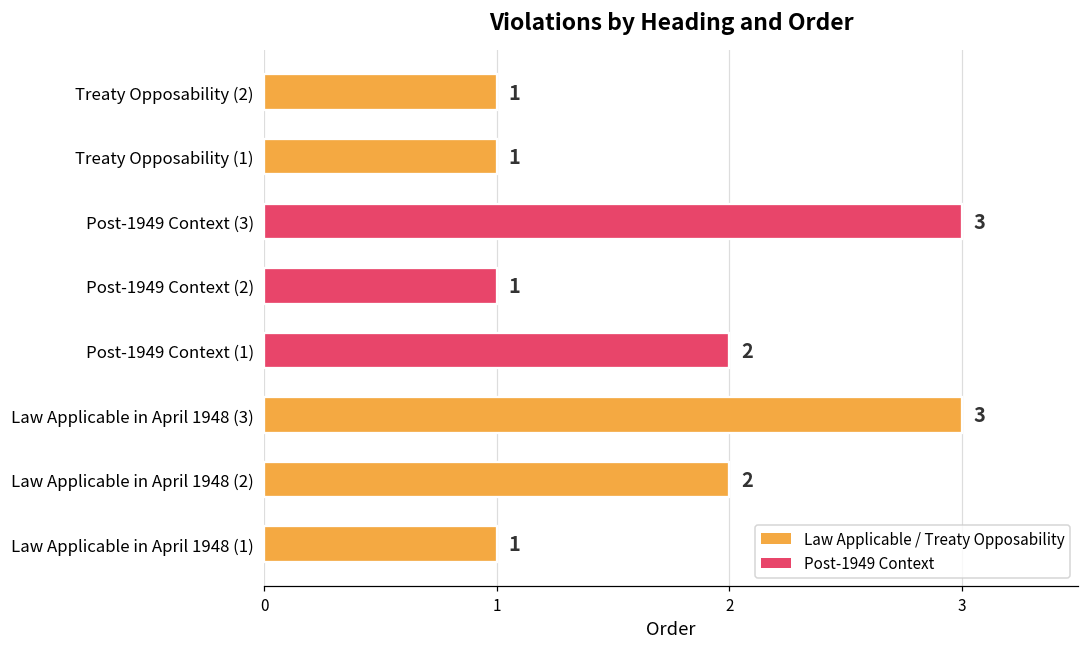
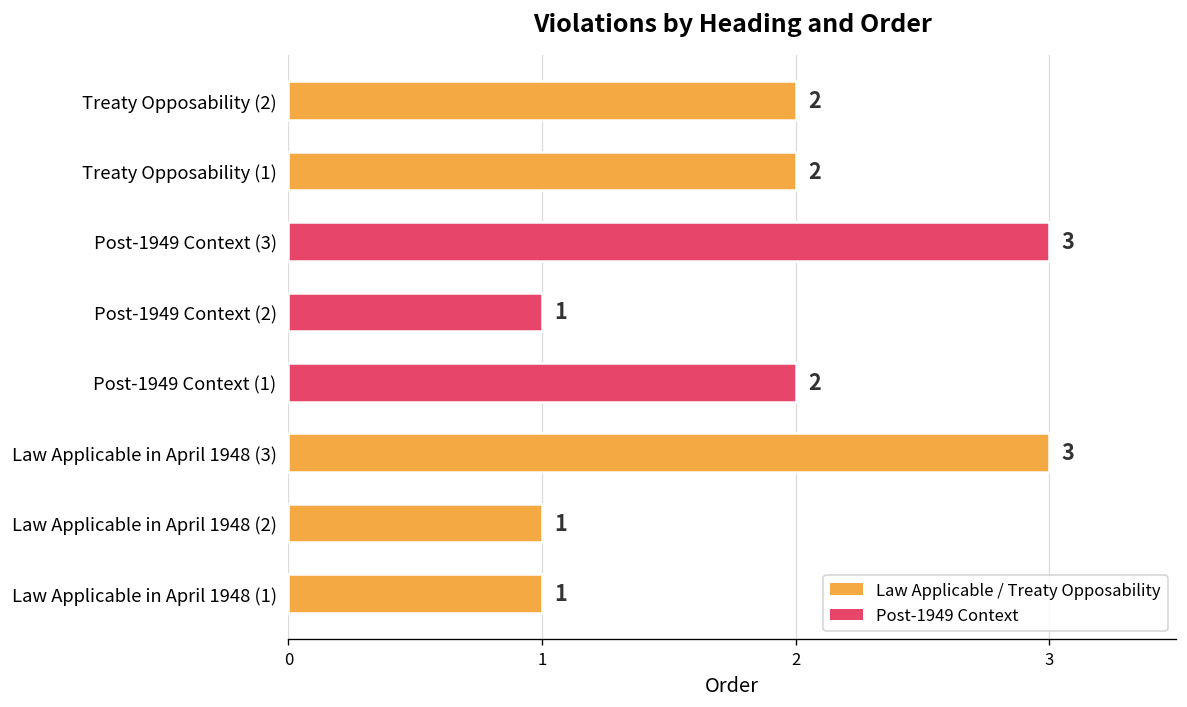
Treaty Opposability (2): 1 -> 2
Treaty Opposability (1): 1 -> 2
Law Applicable in April 1948 (2): 2 -> 1
